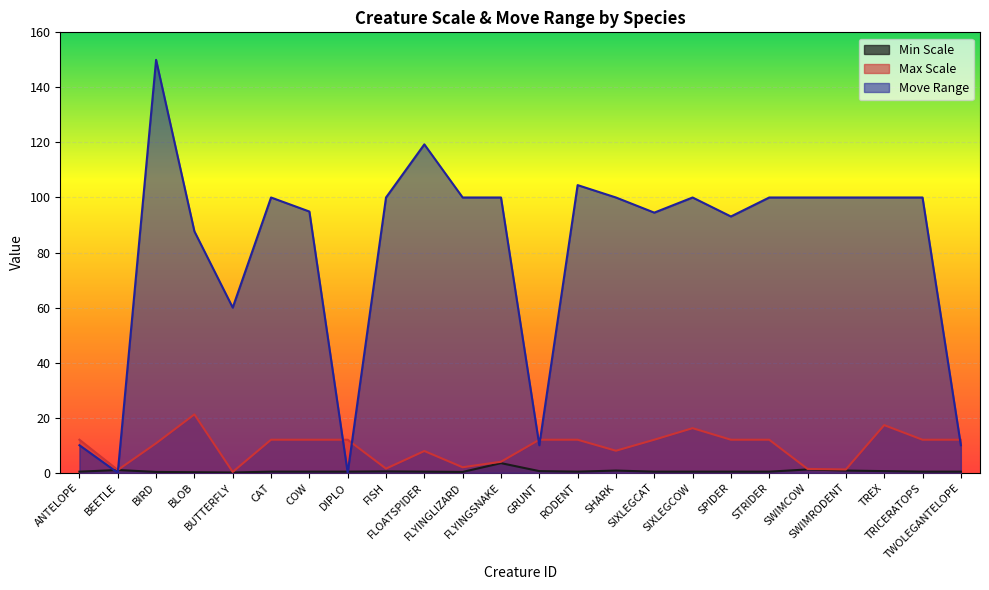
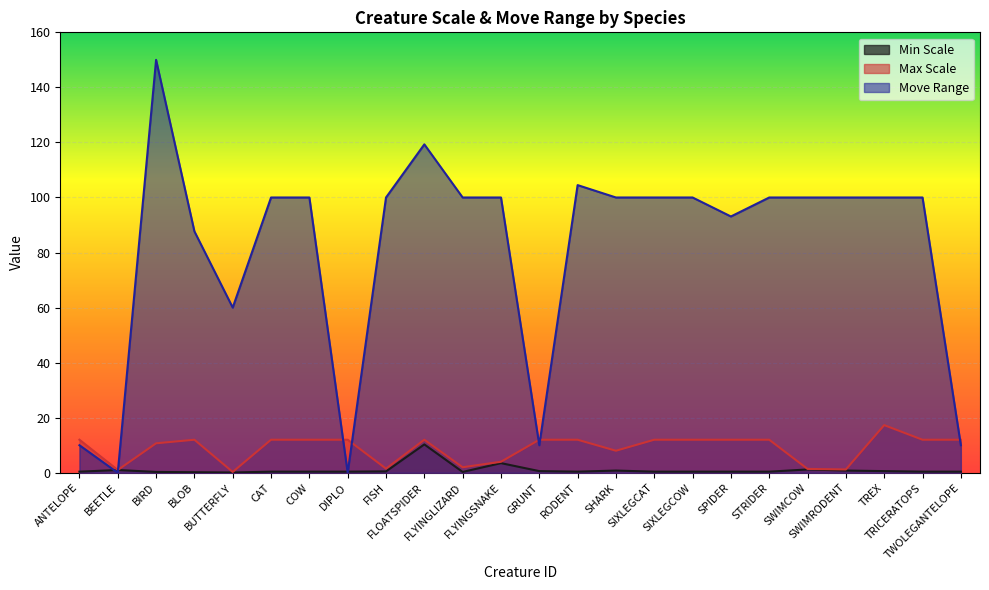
Max Scale, BLOB: 21 -> 12
Move Range, COW: 95 -> 100
Min Scale, FLOATSPIDER: 0 -> 10
Max Scale, FLOATSPIDER: 8 -> 12
Move Range, SIXLEGCAT: 95 -> 100
Max Scale, SIXLEGCOW: 16 -> 12
